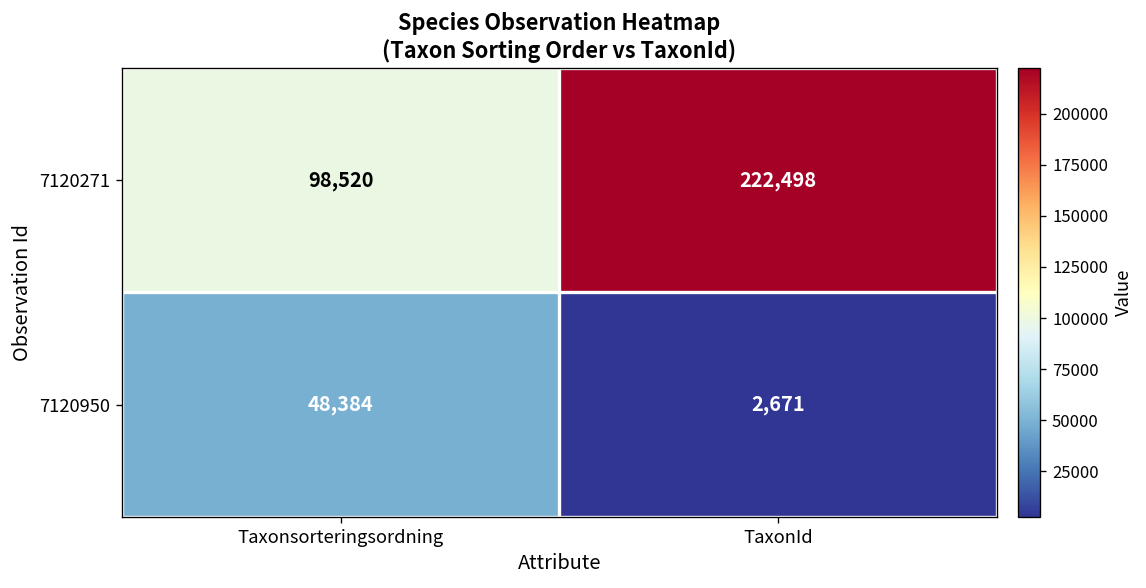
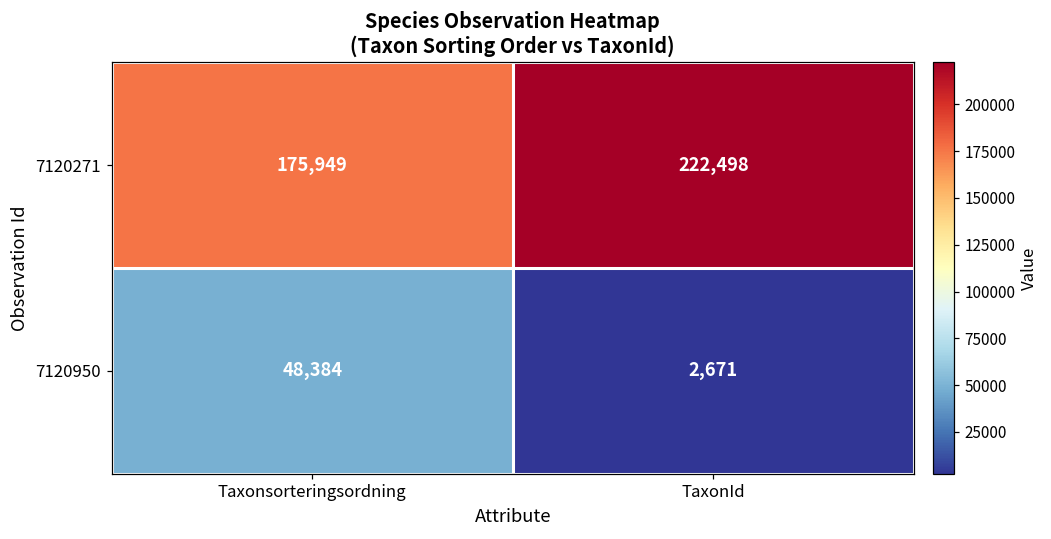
7120271, Taxonsorteringsordning: 98,520 -> 175,949
